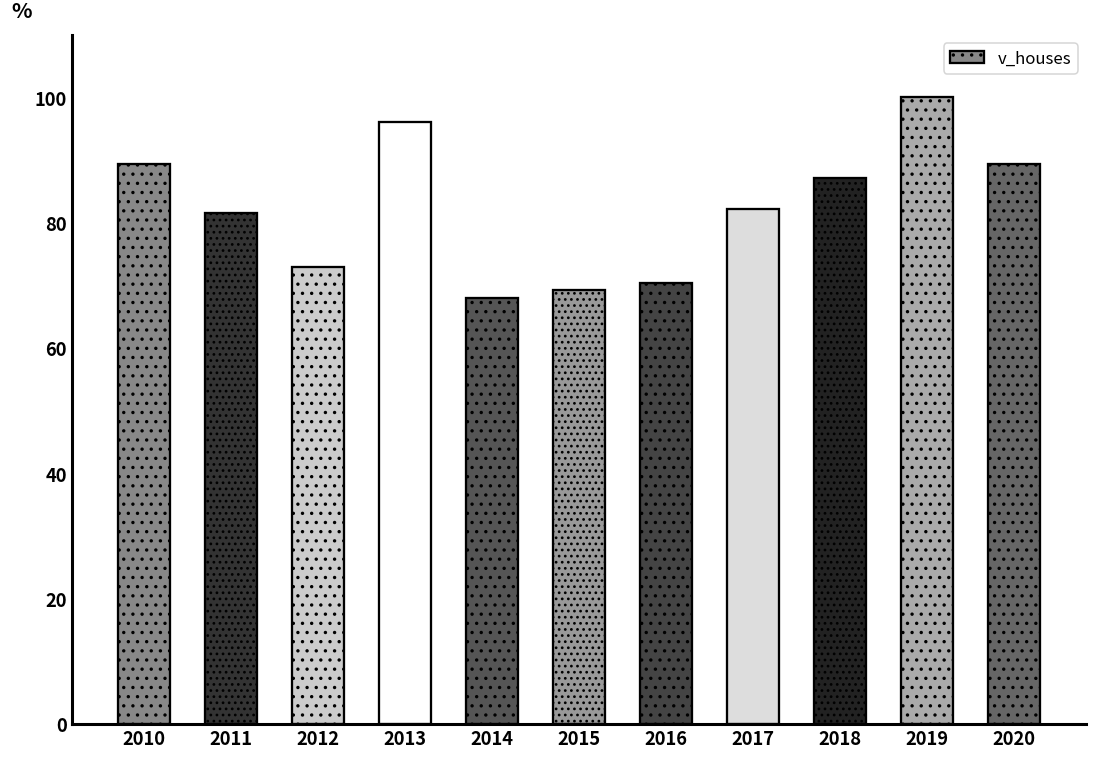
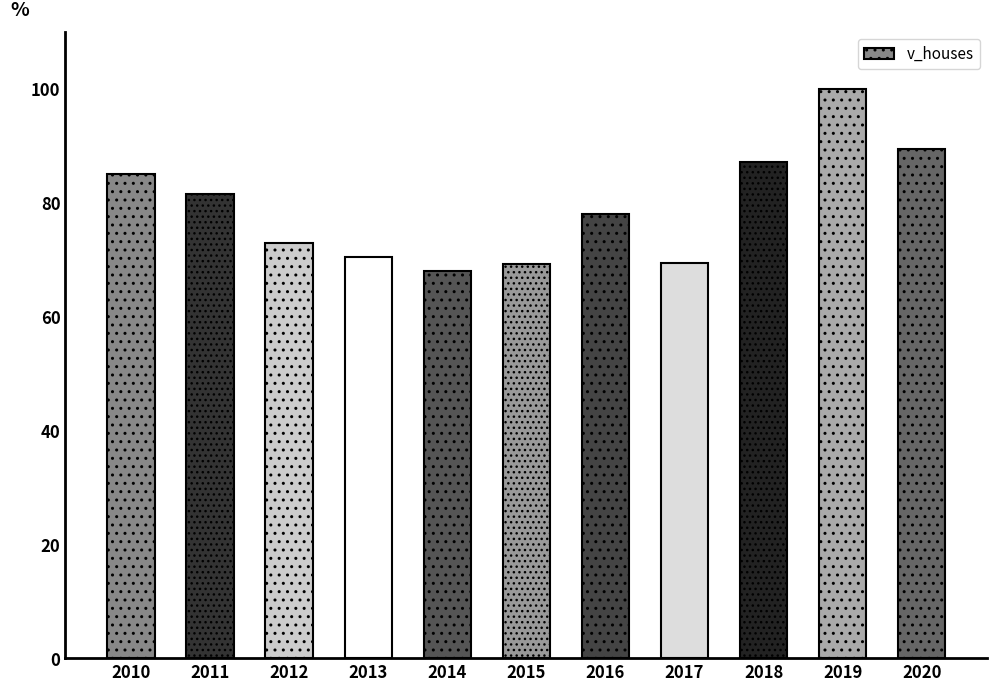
2010: 89 -> 85
2013: 96 -> 70
2016: 70 -> 78
2017: 82 -> 69
